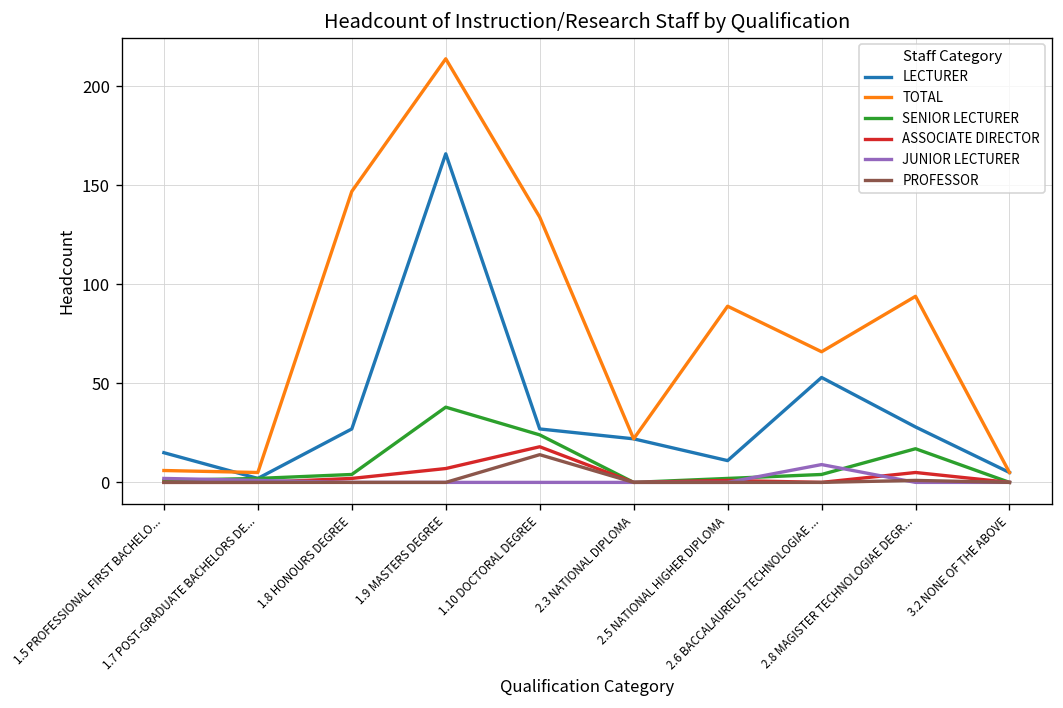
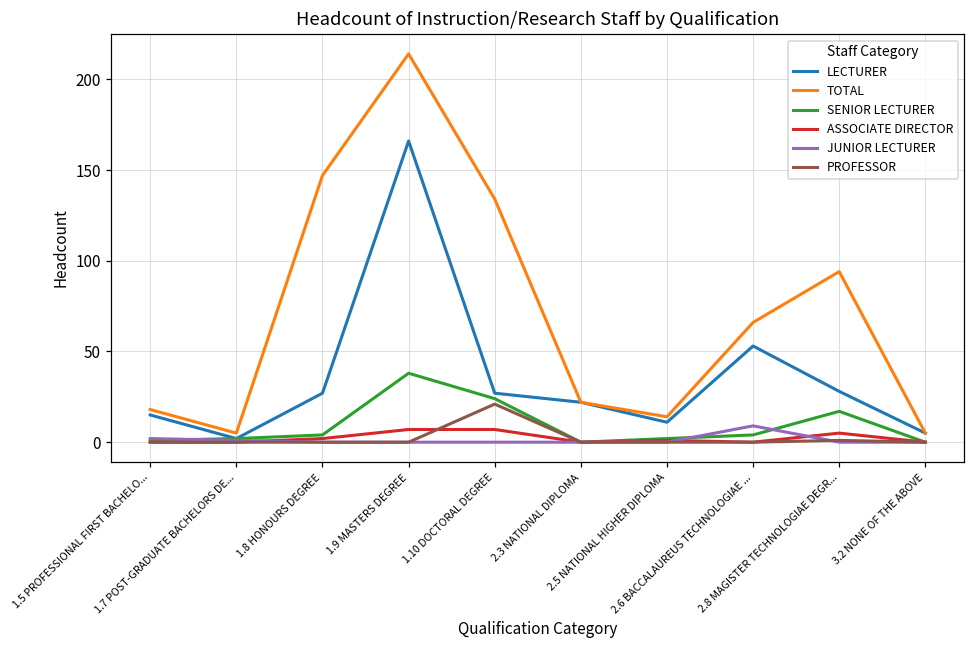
TOTAL, 1.5 PROFESSIONAL FIRST BACHELO...: 6 -> 18
ASSOCIATE DIRECTOR, 1.10 DOCTORAL DEGREE: 18 -> 7
PROFESSOR, 1.10 DOCTORAL DEGREE: 14 -> 21
TOTAL, 2.5 NATIONAL HIGHER DIPLOMA: 89 -> 14
